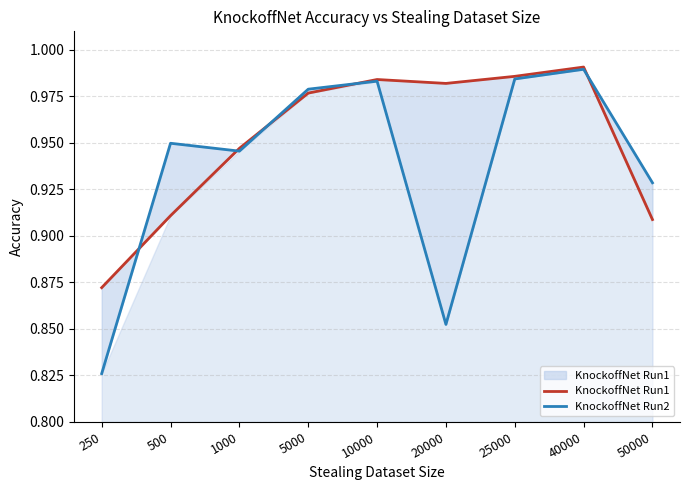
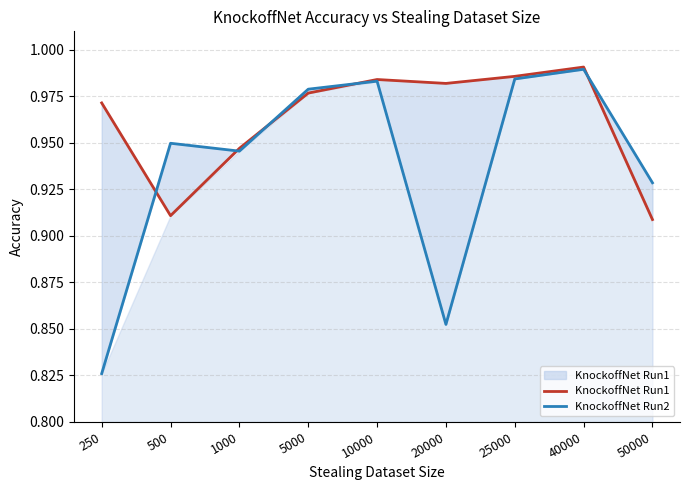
KnockoffNet Run1, 250: 0.872 -> 0.972
